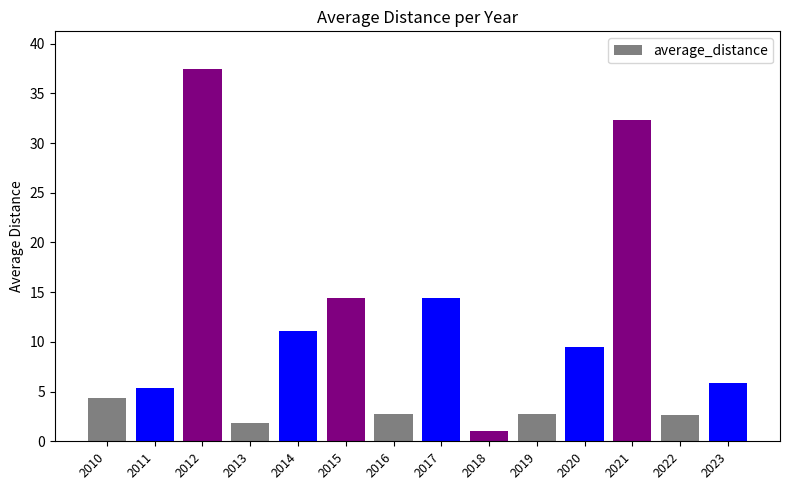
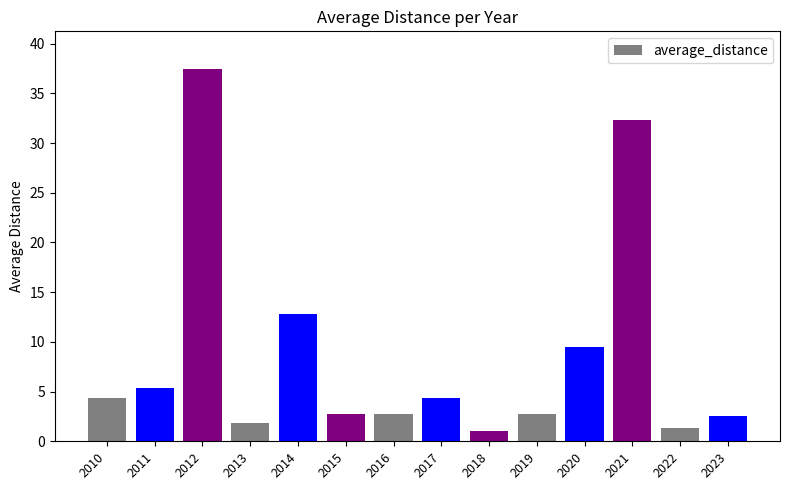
2014: 11 -> 13
2015: 14 -> 3
2017: 14 -> 4
2022: 3 -> 1
2023: 6 -> 3
